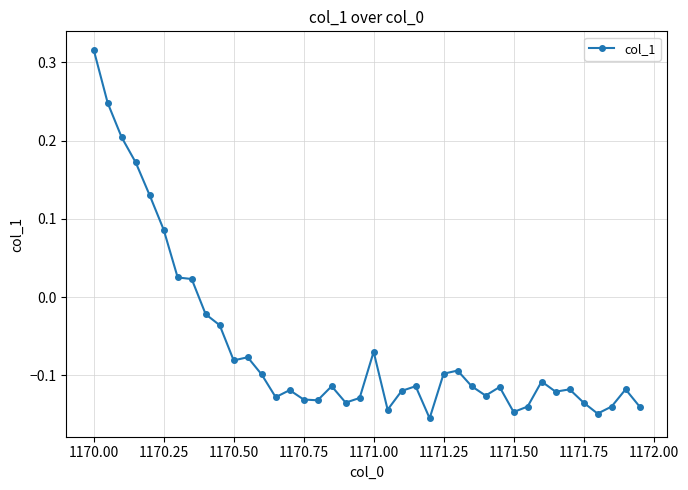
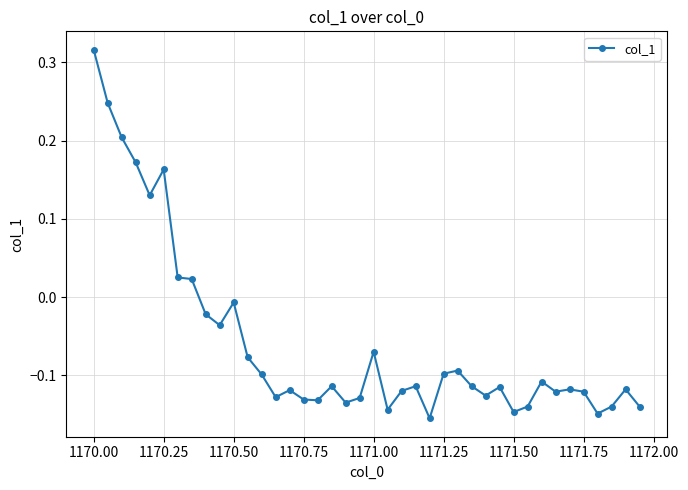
1170.25: 0.09 -> 0.16
1170.50: -0.08 -> -0.01
1171.75: -0.14 -> -0.12
